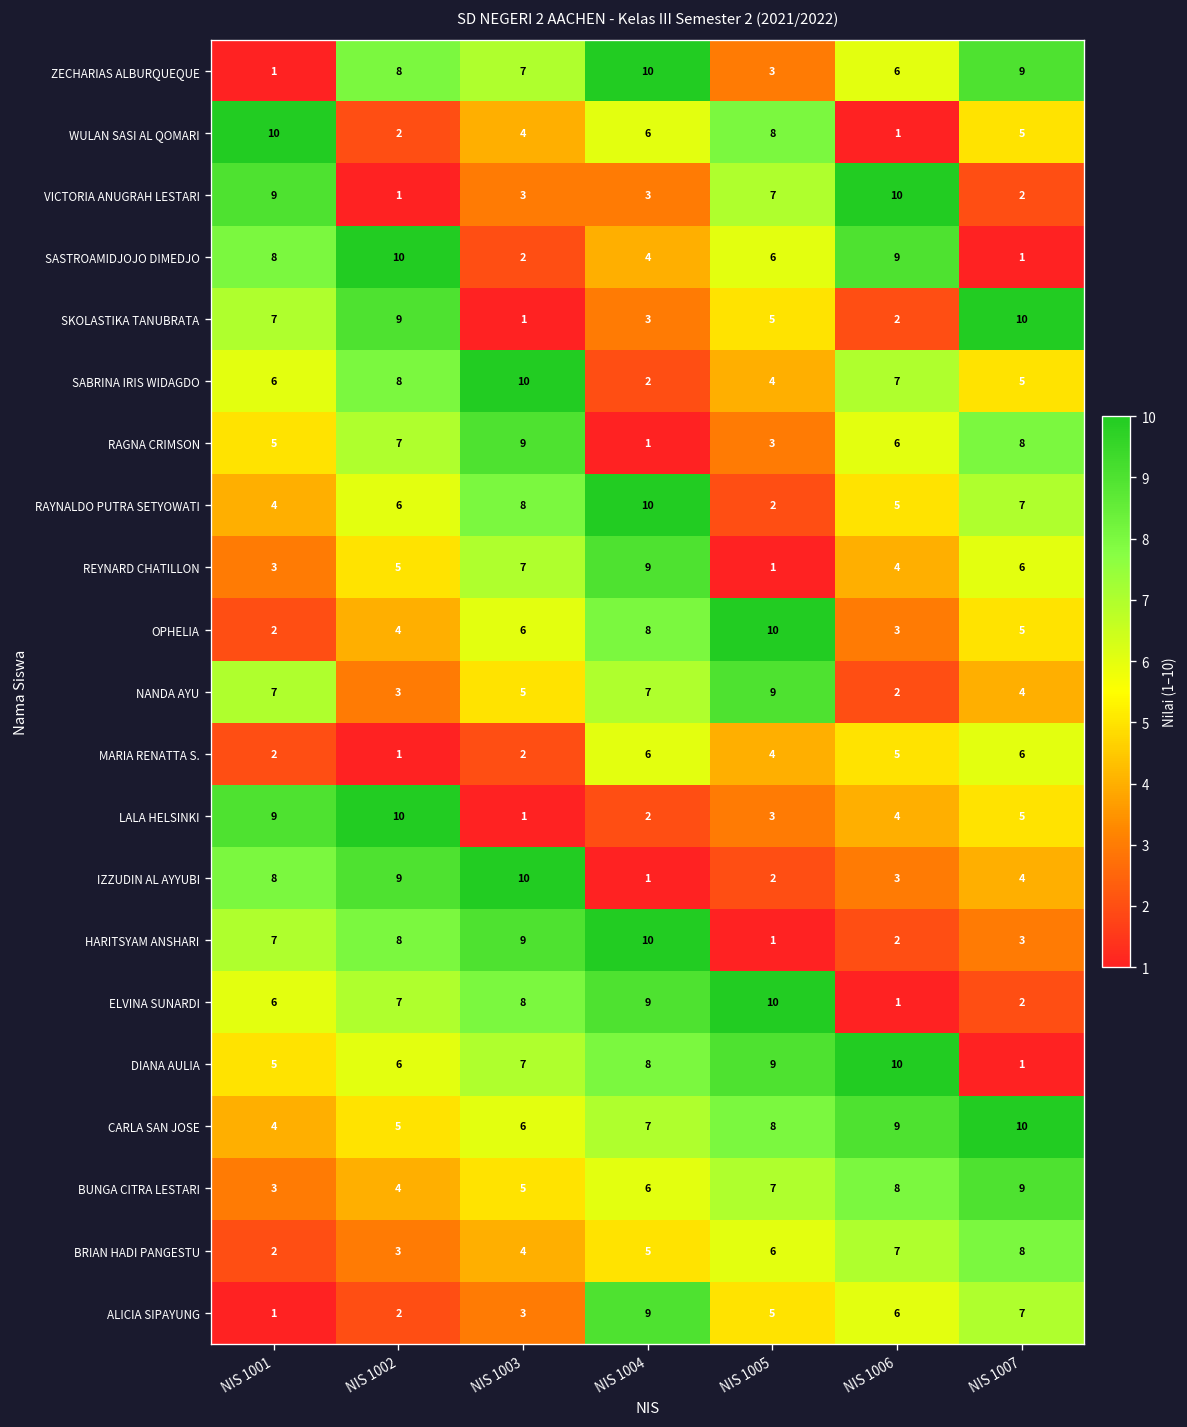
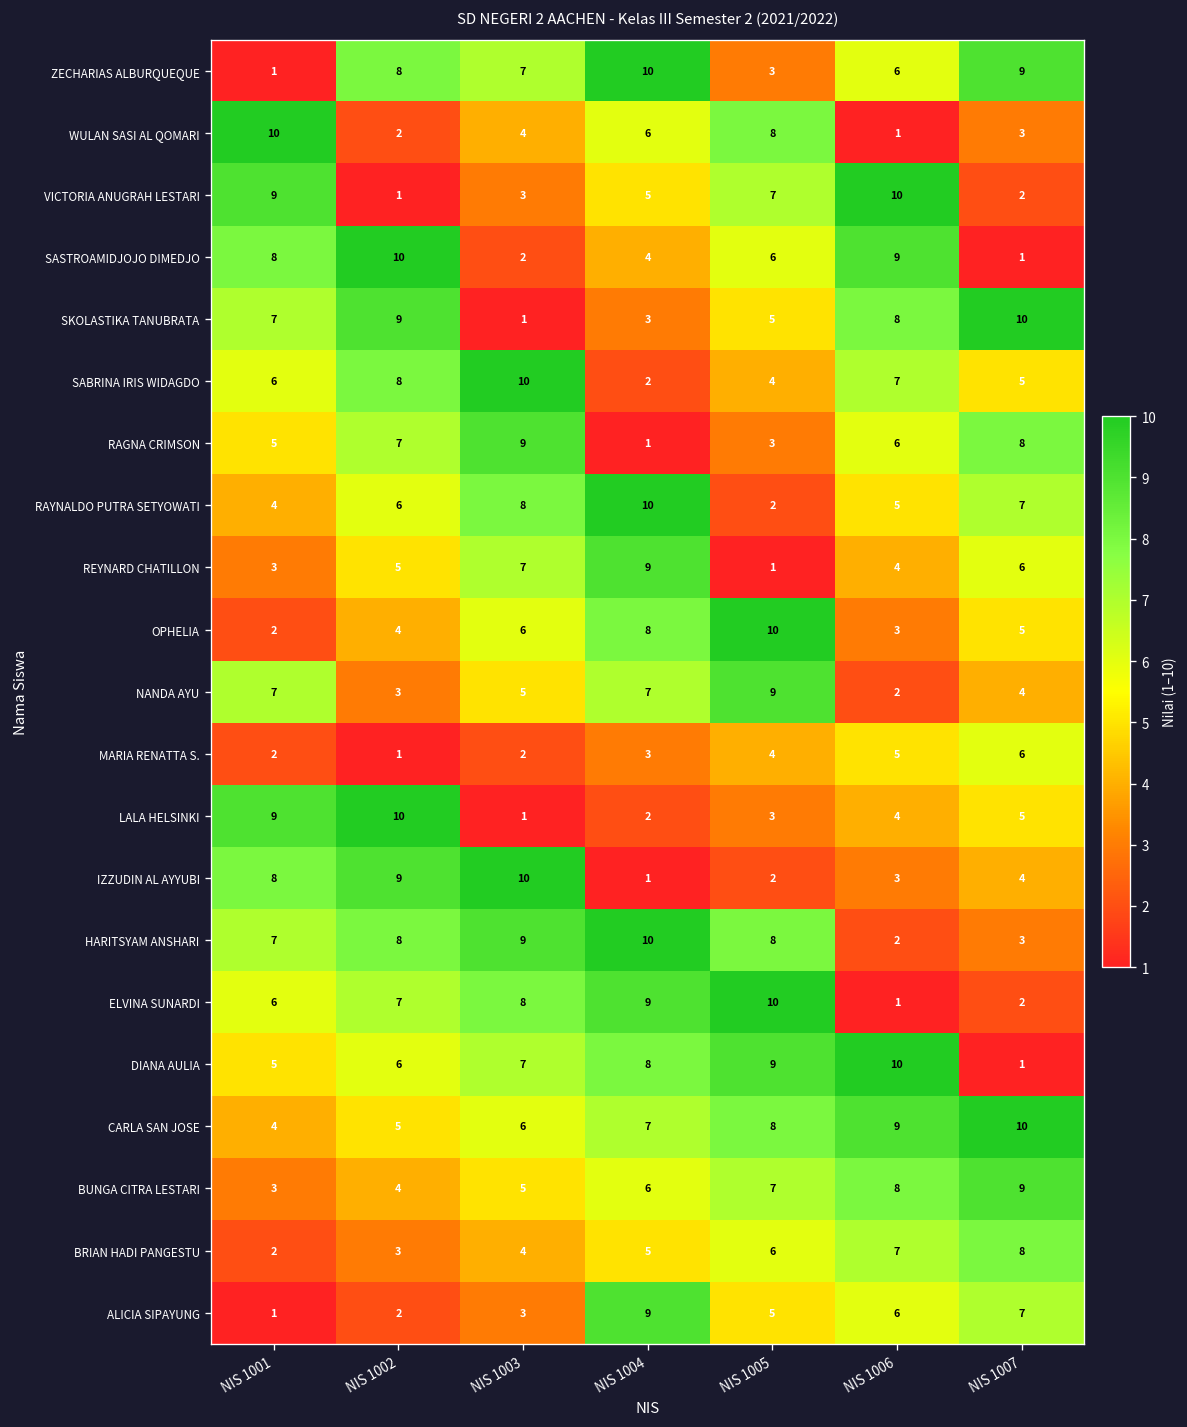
WULAN SASI AL QOMARI, NIS 1007: 5 -> 3
VICTORIA ANUGRAH LESTARI, NIS 1004: 3 -> 5
SKOLASTIKA TANUBRATA, NIS 1006: 2 -> 8
MARIA RENATTA S., NIS 1004: 6 -> 3
HARITSYAM ANSHARI, NIS 1005: 1 -> 8
